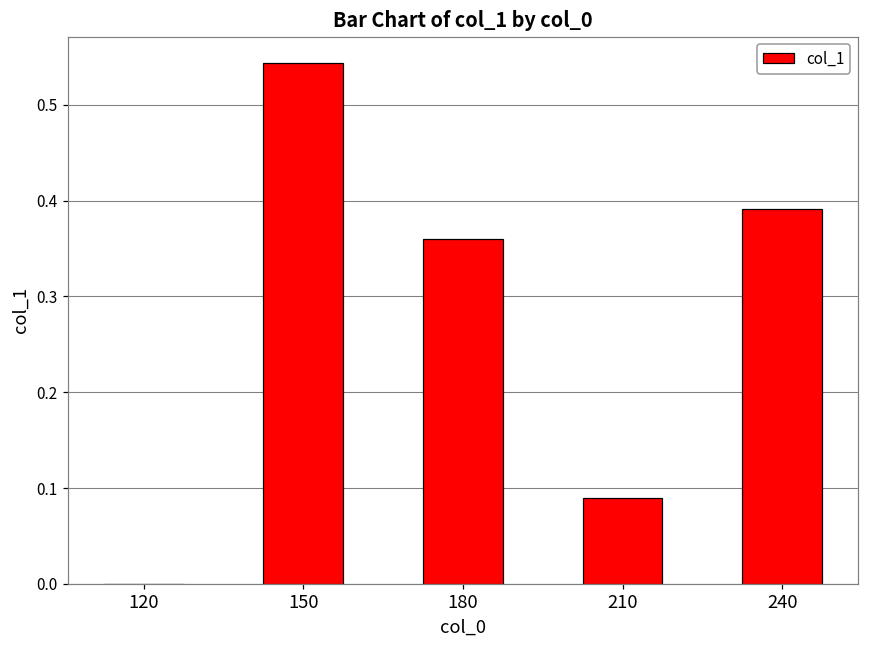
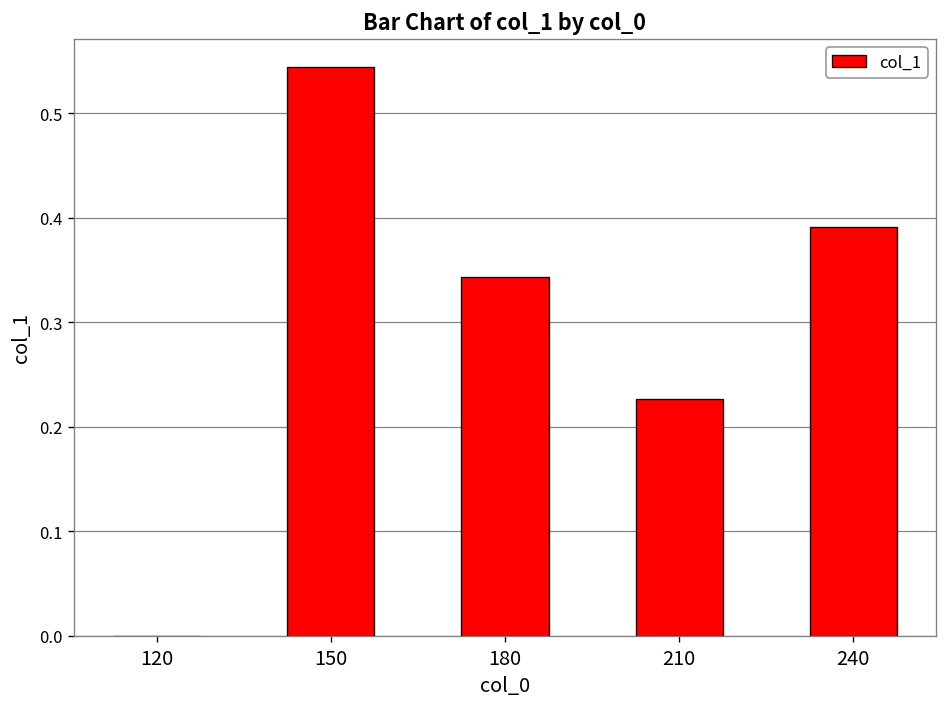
180: 0.36 -> 0.34
210: 0.09 -> 0.23
